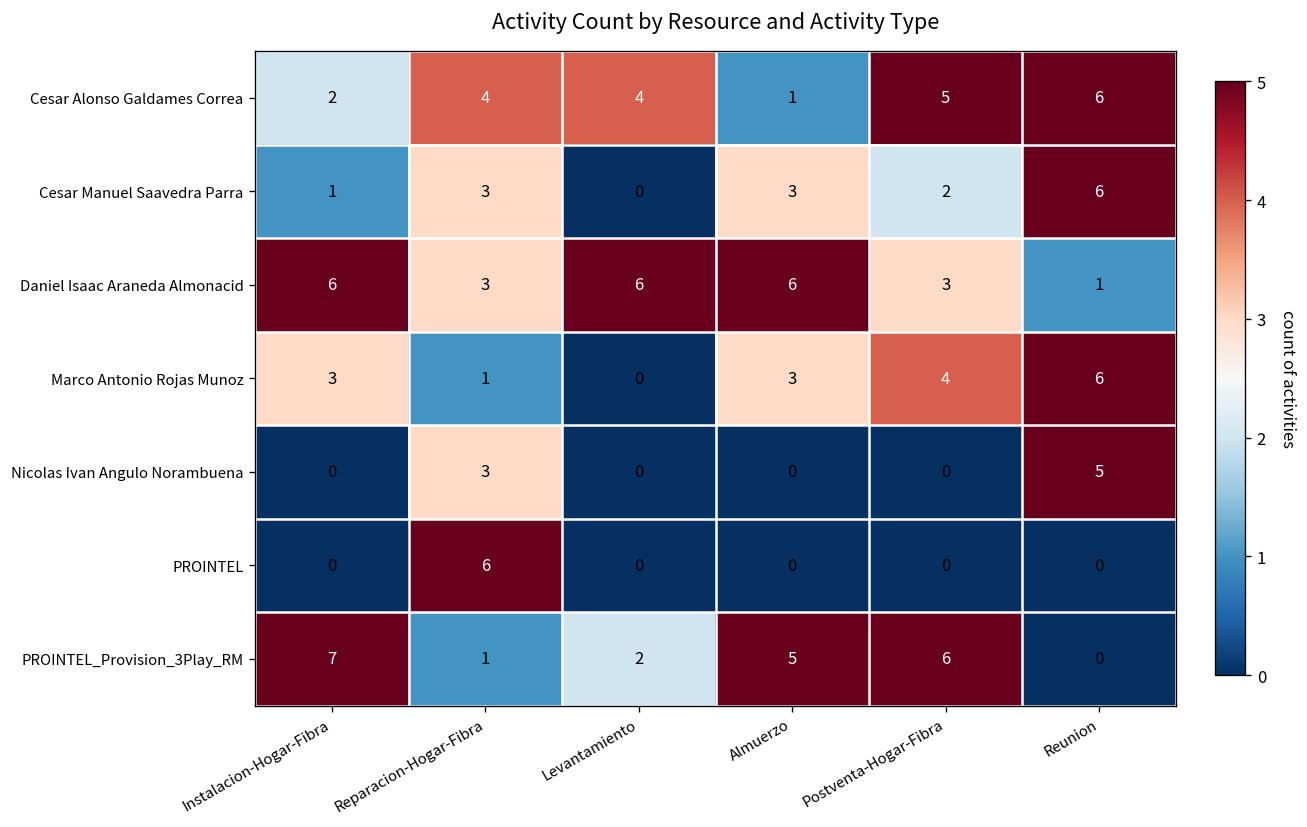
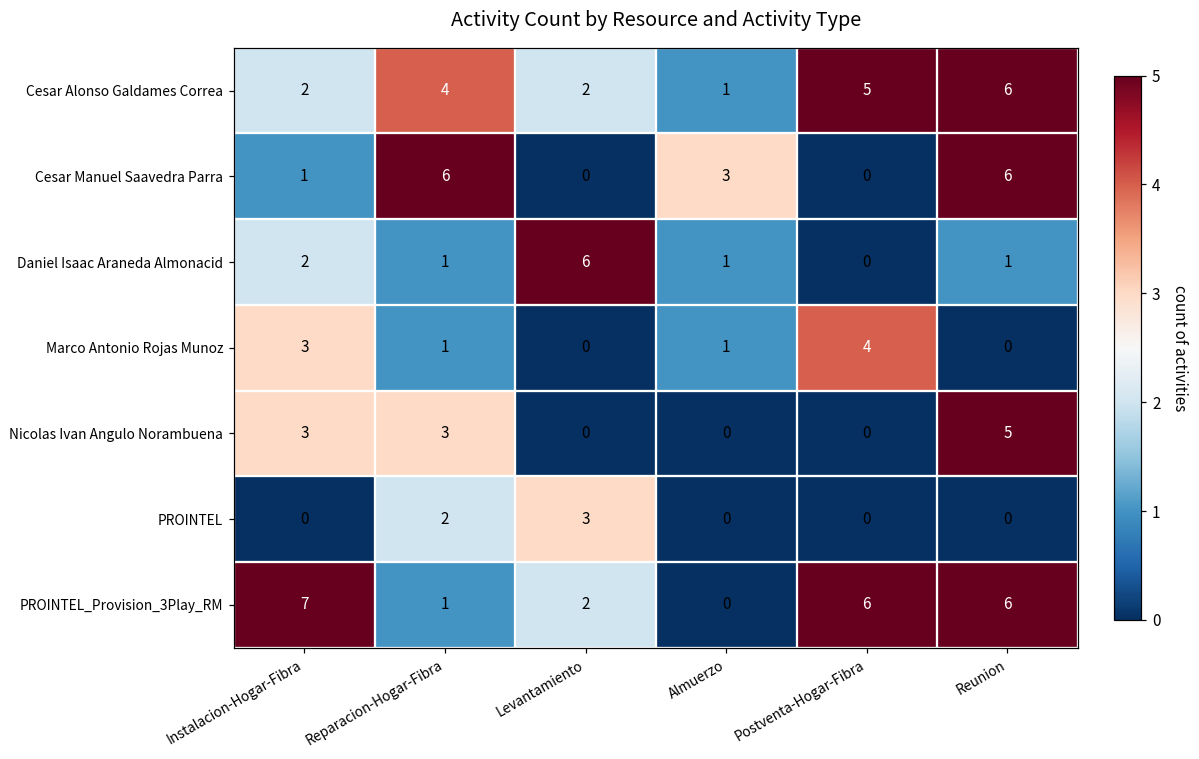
Cesar Alonso Galdames Correa, Levantamiento: 4 -> 2
Cesar Manuel Saavedra Parra, Reparacion-Hogar-Fibra: 3 -> 6
Cesar Manuel Saavedra Parra, Postventa-Hogar-Fibra: 2 -> 0
Daniel Isaac Araneda Almonacid, Instalacion-Hogar-Fibra: 6 -> 2
Daniel Isaac Araneda Almonacid, Reparacion-Hogar-Fibra: 3 -> 1
Daniel Isaac Araneda Almonacid, Almuerzo: 6 -> 1
Daniel Isaac Araneda Almonacid, Postventa-Hogar-Fibra: 3 -> 0
Marco Antonio Rojas Munoz, Almuerzo: 3 -> 1
Marco Antonio Rojas Munoz, Reunion: 6 -> 0
Nicolas Ivan Angulo Norambuena, Instalacion-Hogar-Fibra: 0 -> 3
PROINTEL, Reparacion-Hogar-Fibra: 6 -> 2
PROINTEL, Levantamiento: 0 -> 3
PROINTEL_Provision_3Play_RM, Almuerzo: 5 -> 0
PROINTEL_Provision_3Play_RM, Reunion: 0 -> 6
